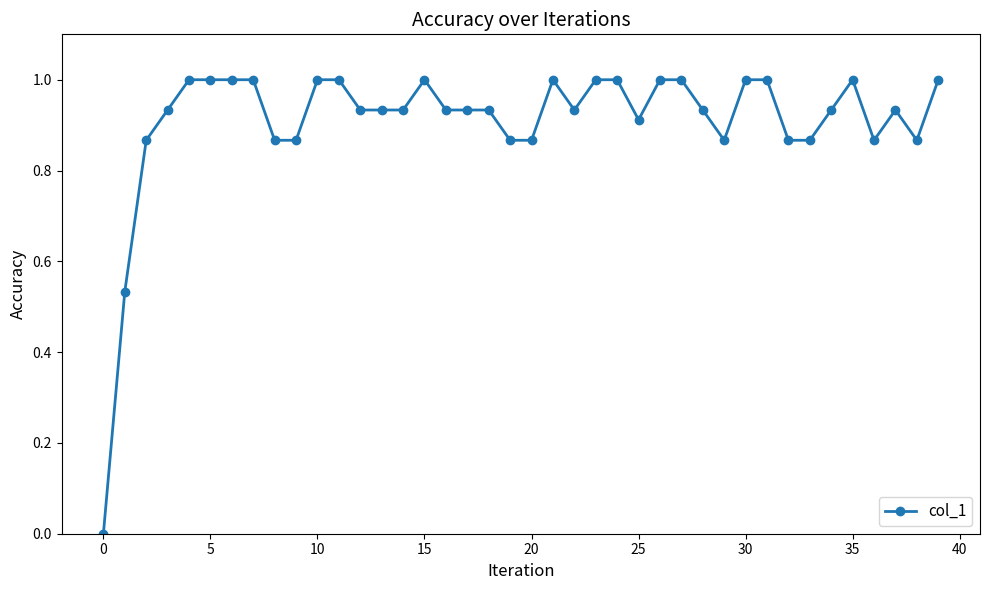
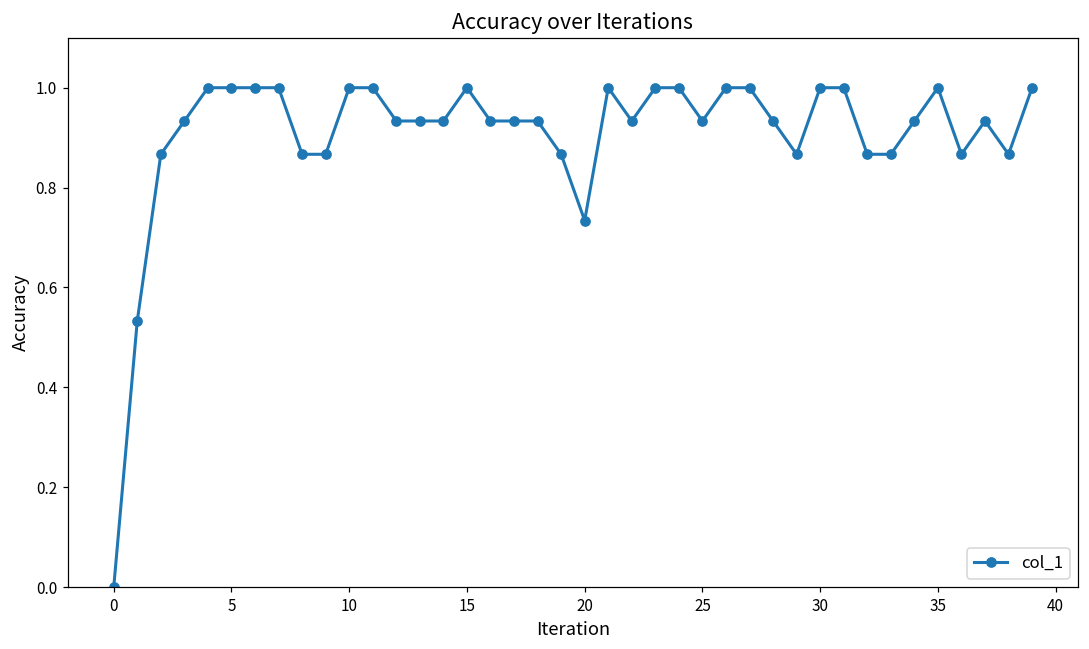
20: 0.87 -> 0.73
25: 0.91 -> 0.93
